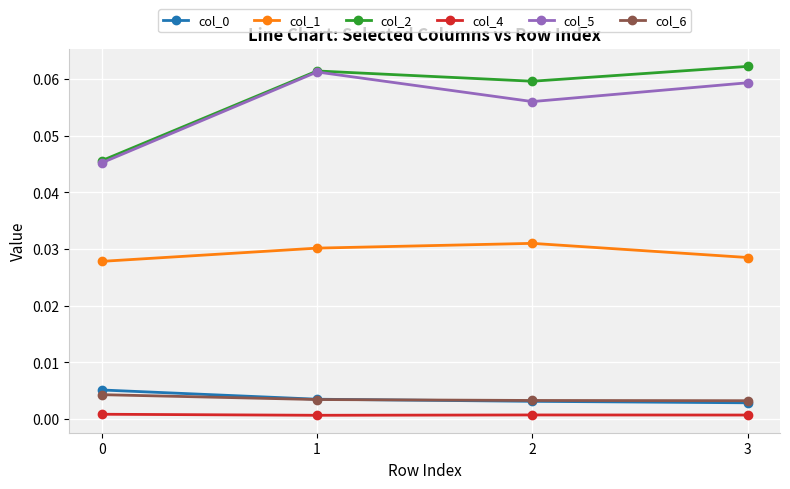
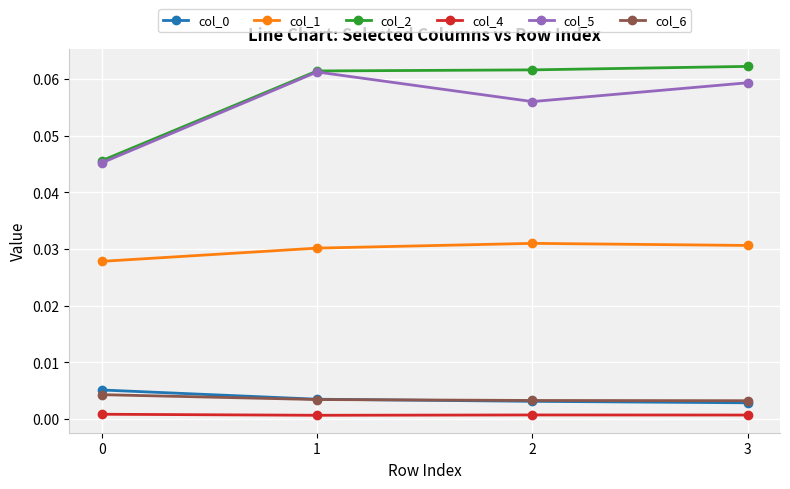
col_2, 2: 0.060 -> 0.062
col_1, 3: 0.028 -> 0.031
